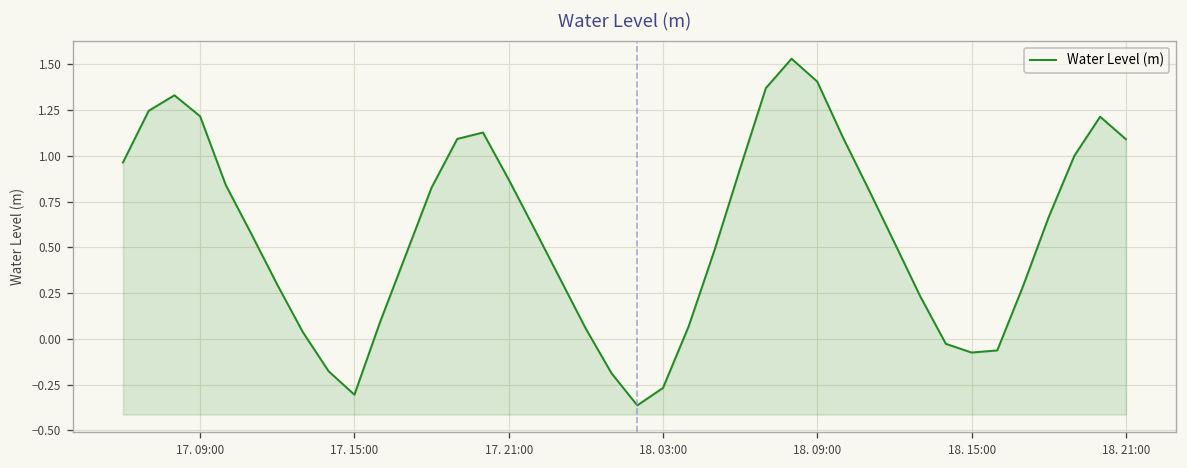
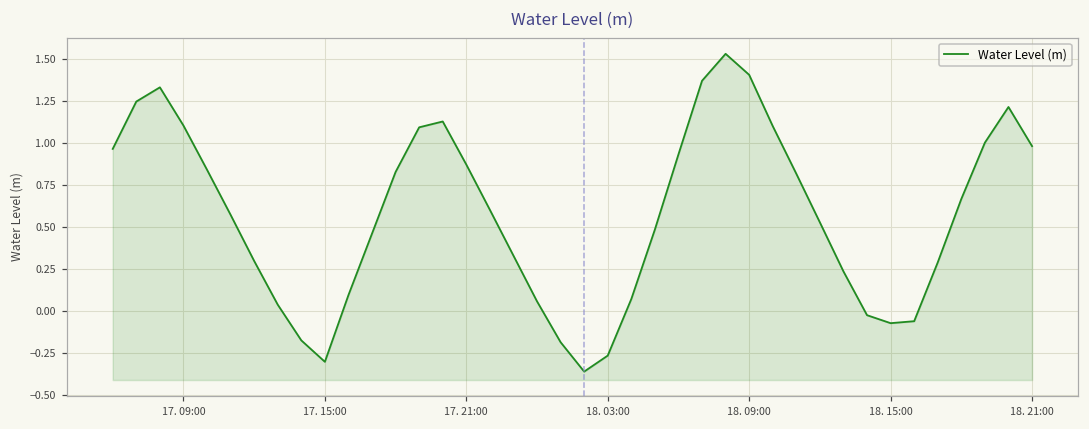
17. 09:00: 1.22 -> 1.10
18. 21:00: 1.09 -> 0.98
